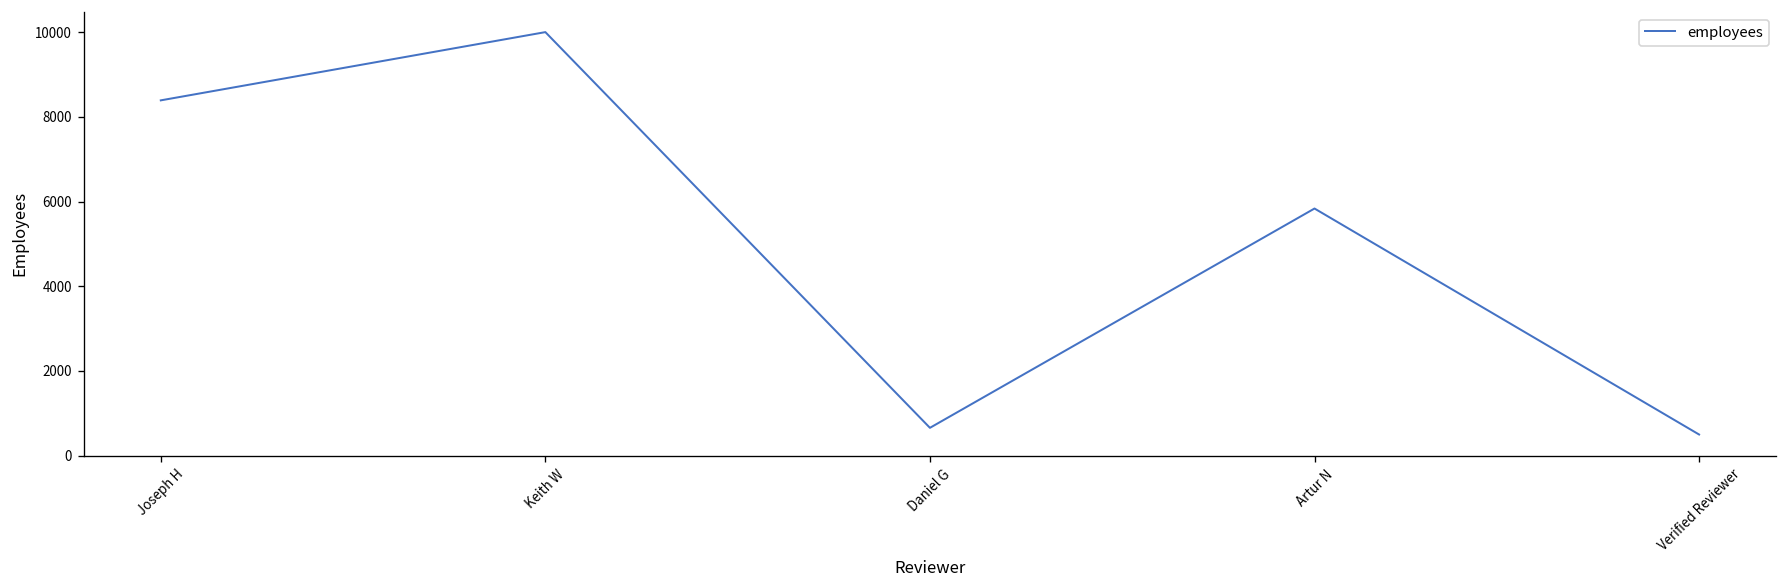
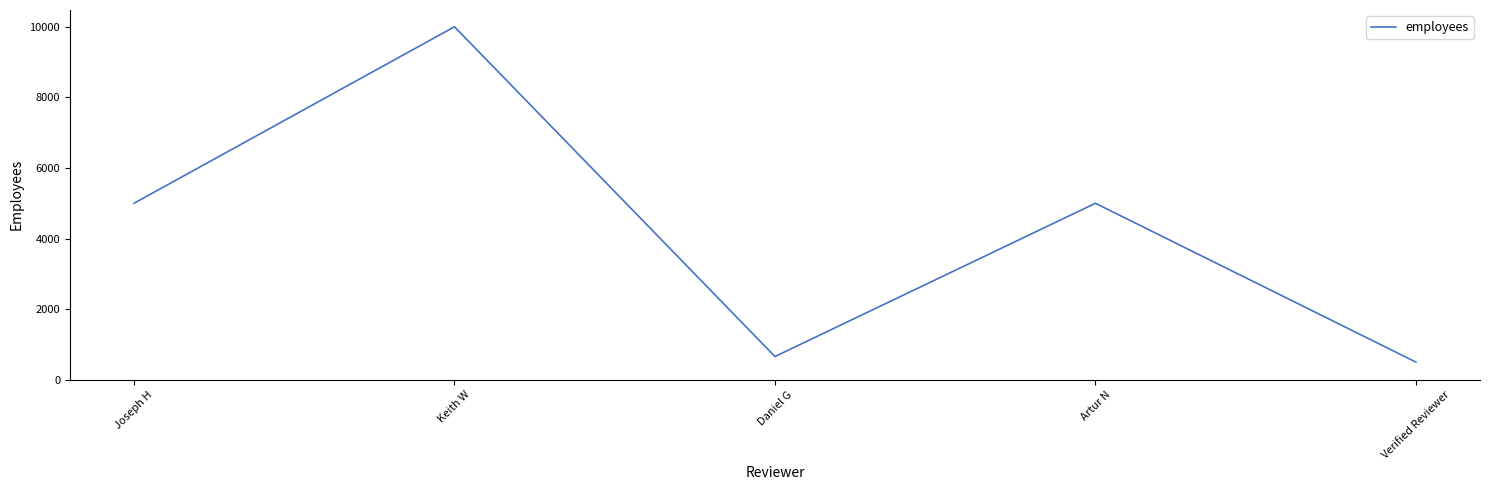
Joseph H: 8400 -> 5000
Artur N: 5800 -> 5000
